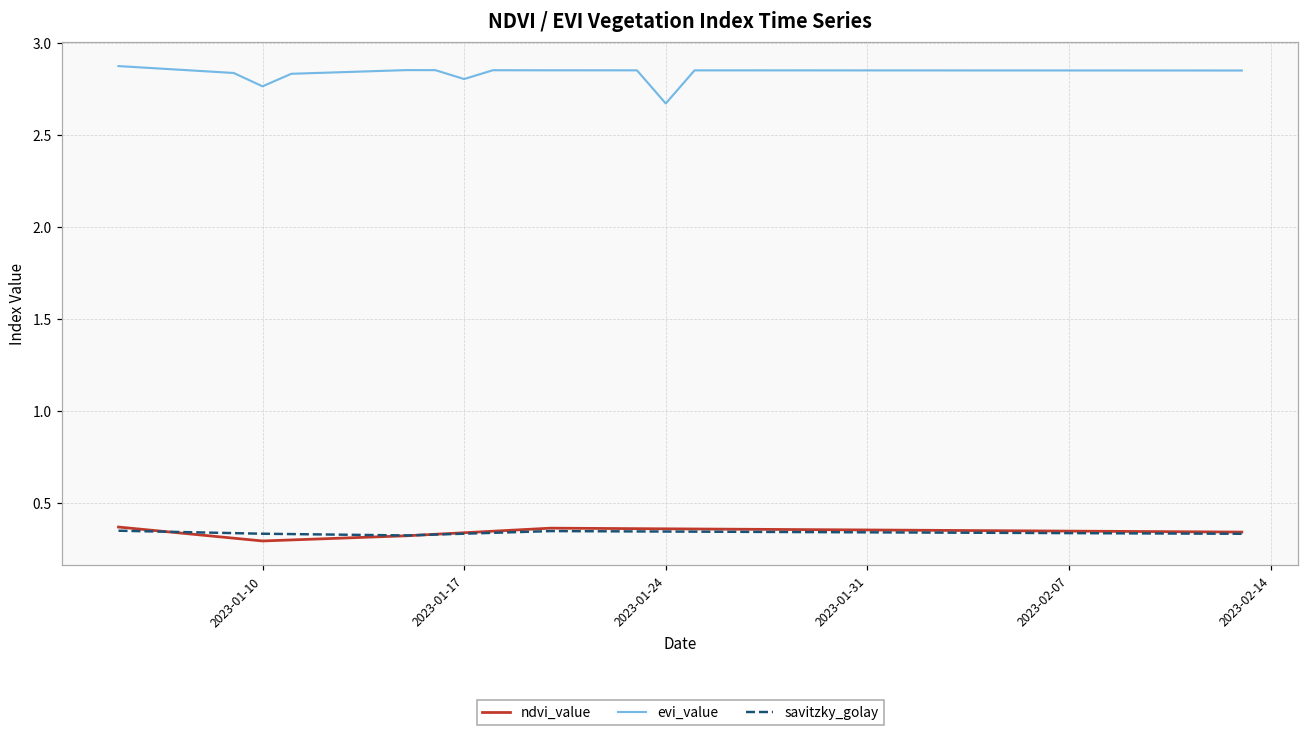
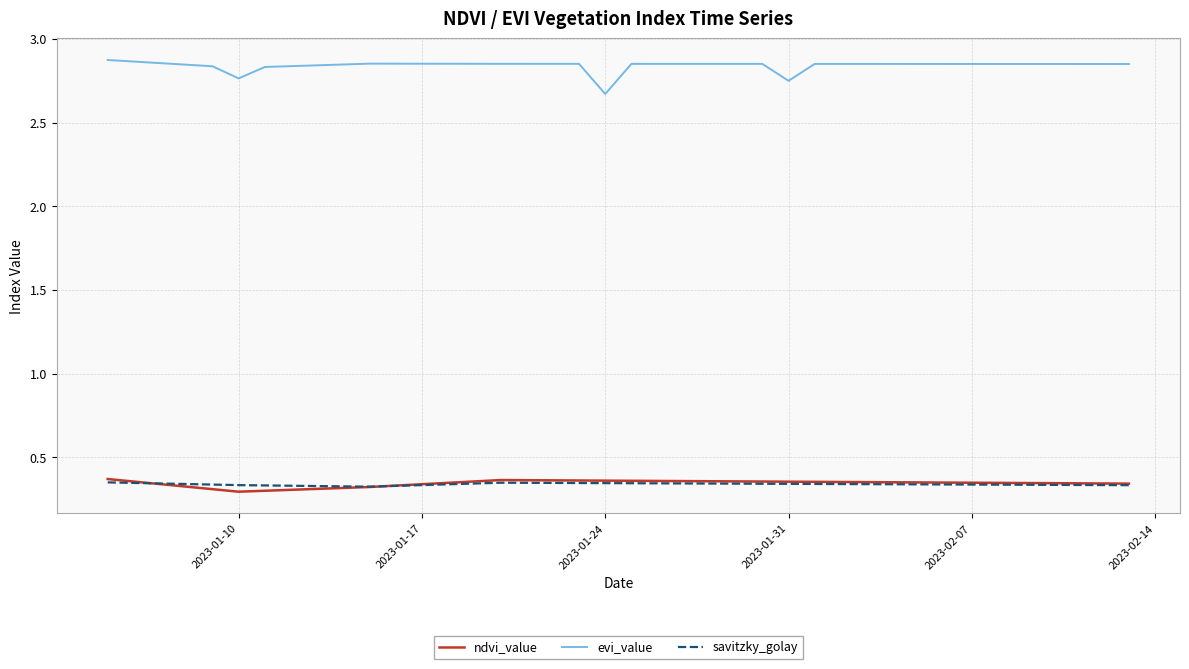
evi_value, 2023-01-17: 2.80 -> 2.85
evi_value, 2023-01-31: 2.85 -> 2.75
